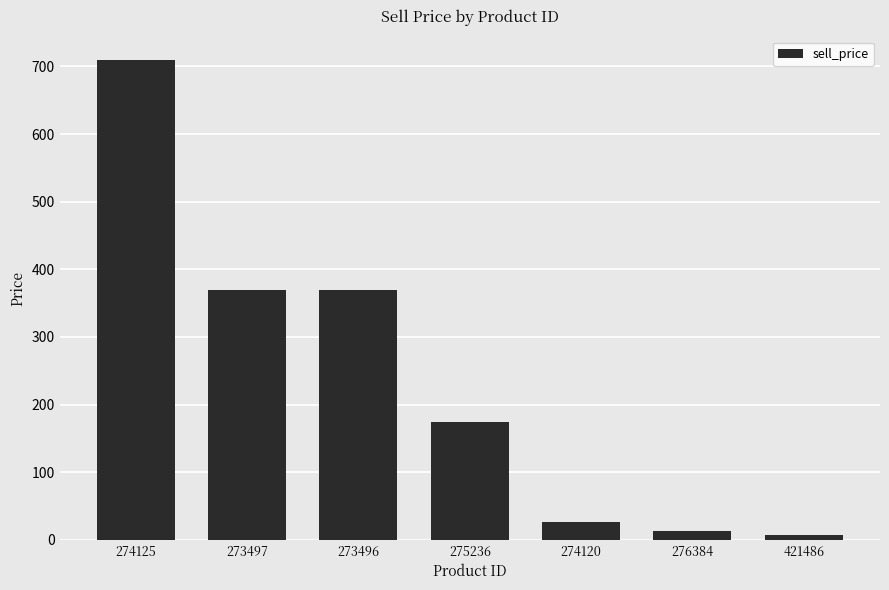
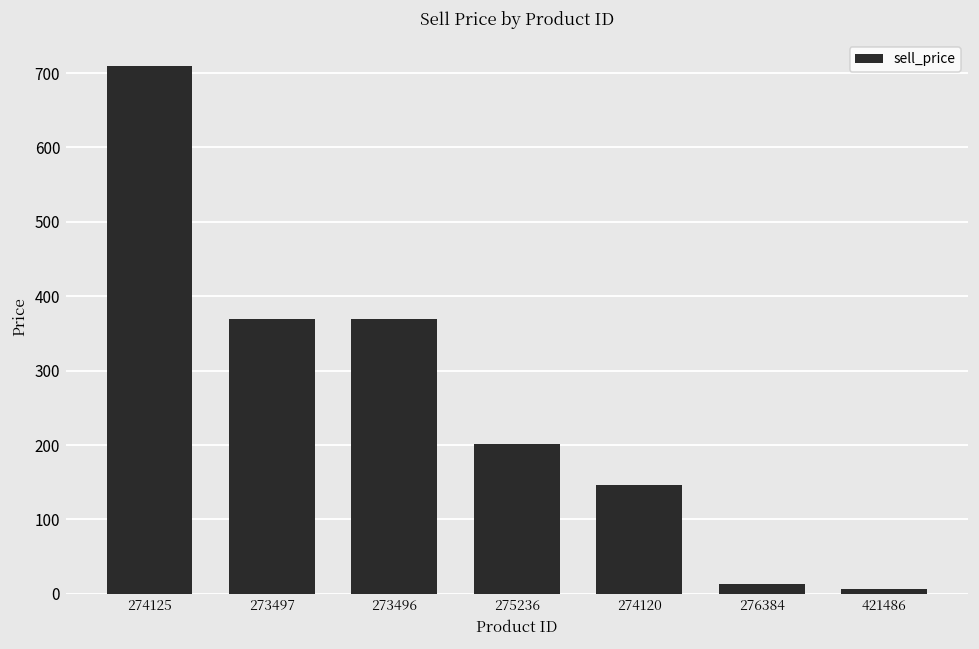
275236: 170 -> 200
274120: 30 -> 150
